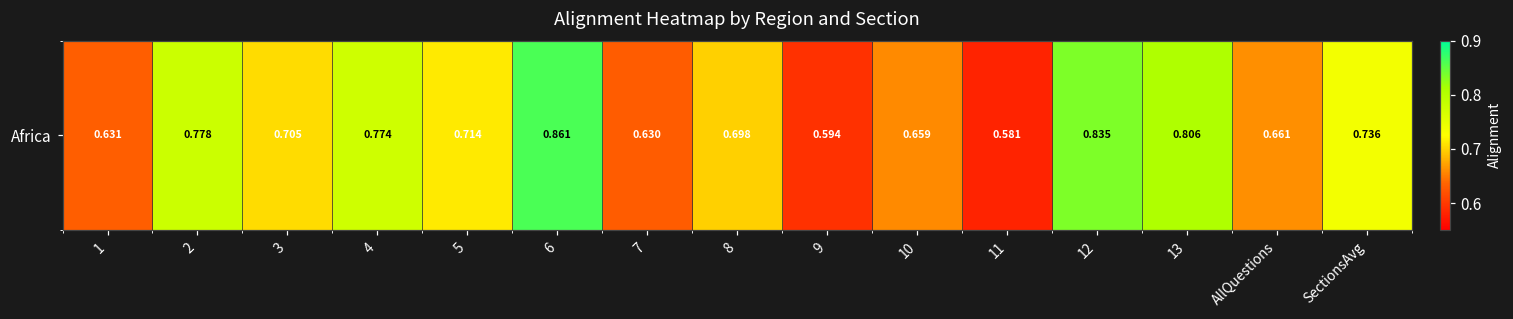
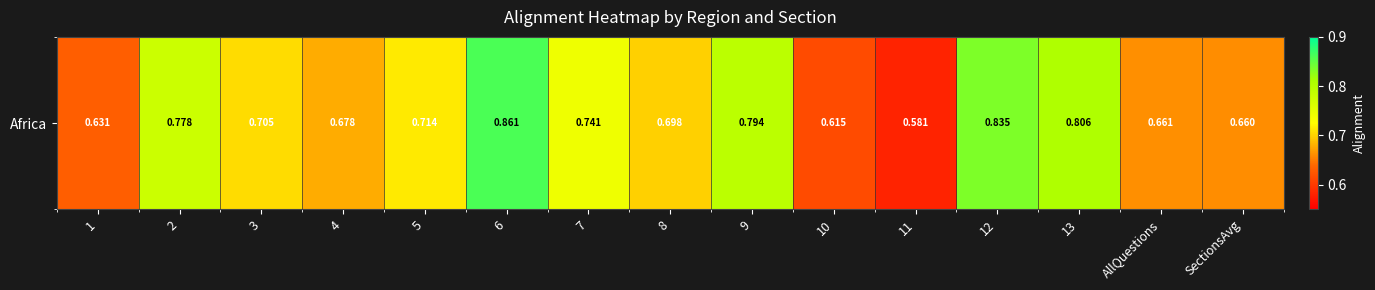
Africa, 4: 0.774 -> 0.678
Africa, 7: 0.630 -> 0.741
Africa, 9: 0.594 -> 0.794
Africa, 10: 0.659 -> 0.615
Africa, SectionsAvg: 0.736 -> 0.660
